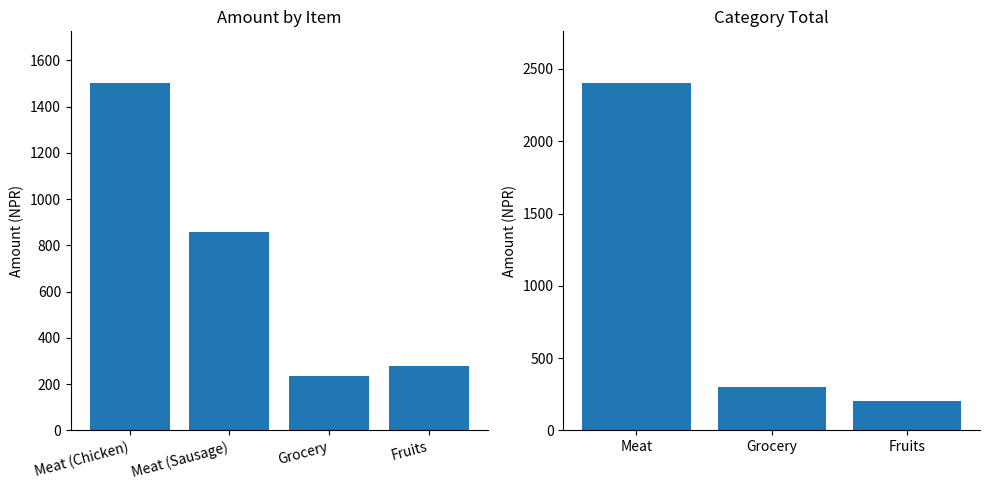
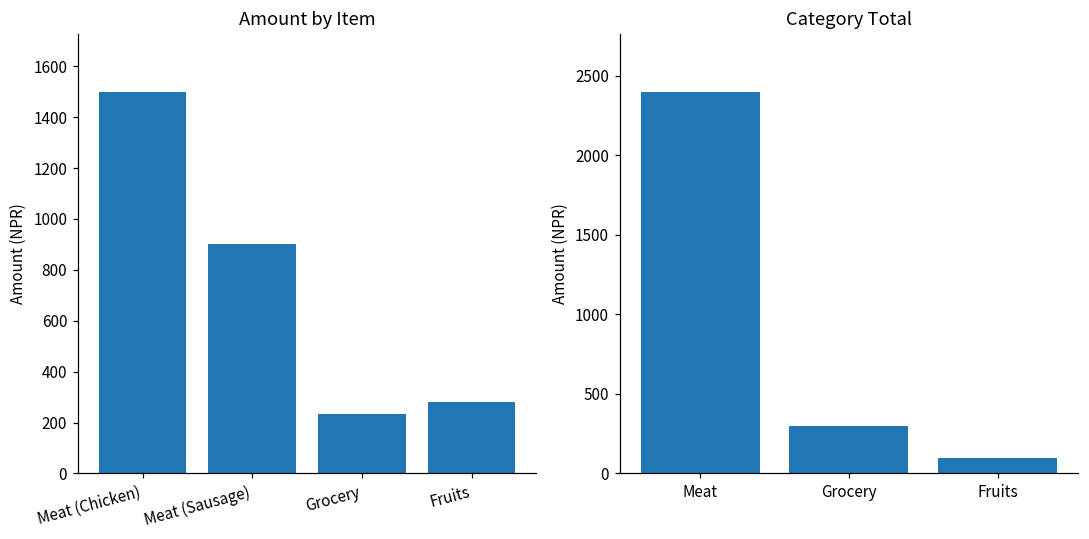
Amount by Item, Meat (Sausage): 860 -> 900
Category Total, Fruits: 200 -> 100
